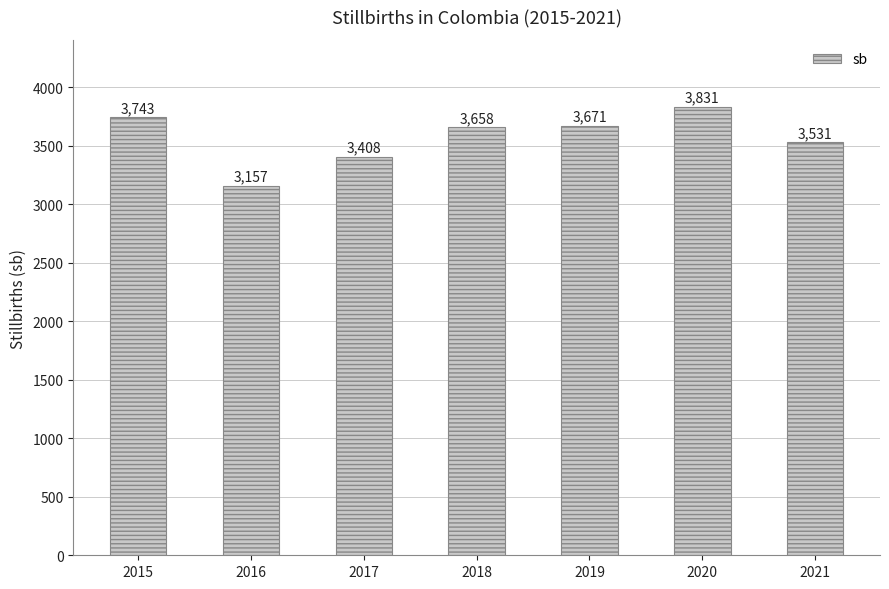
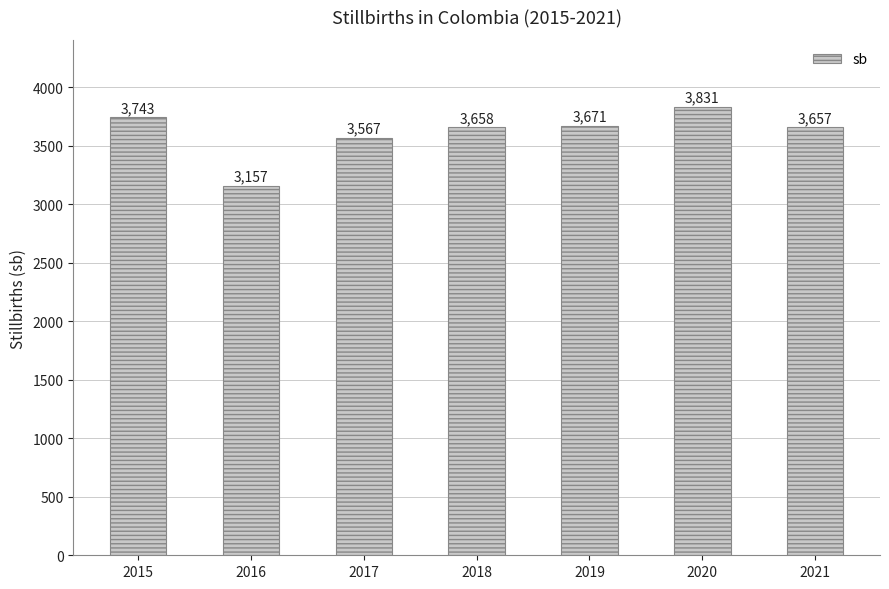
2017: 3,408 -> 3,567
2021: 3,531 -> 3,657
